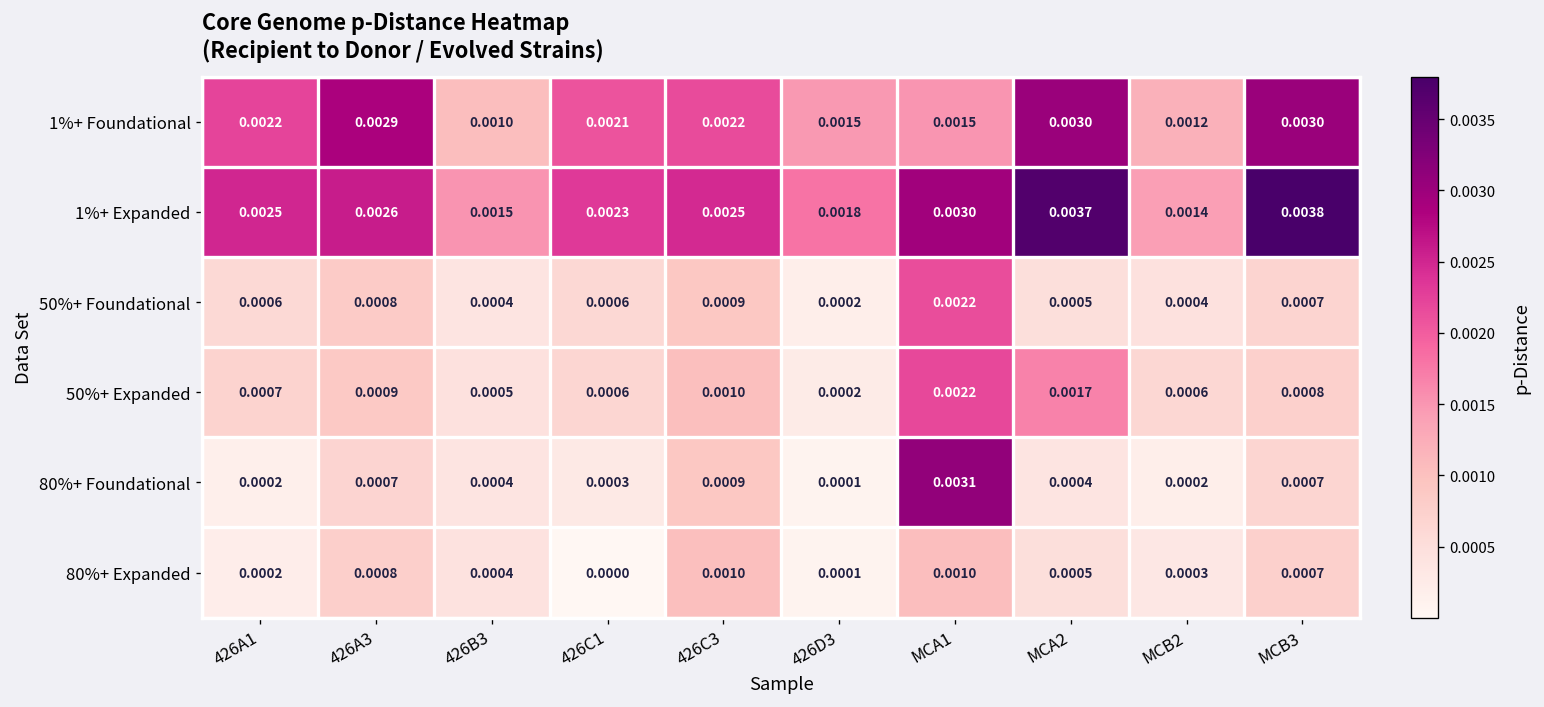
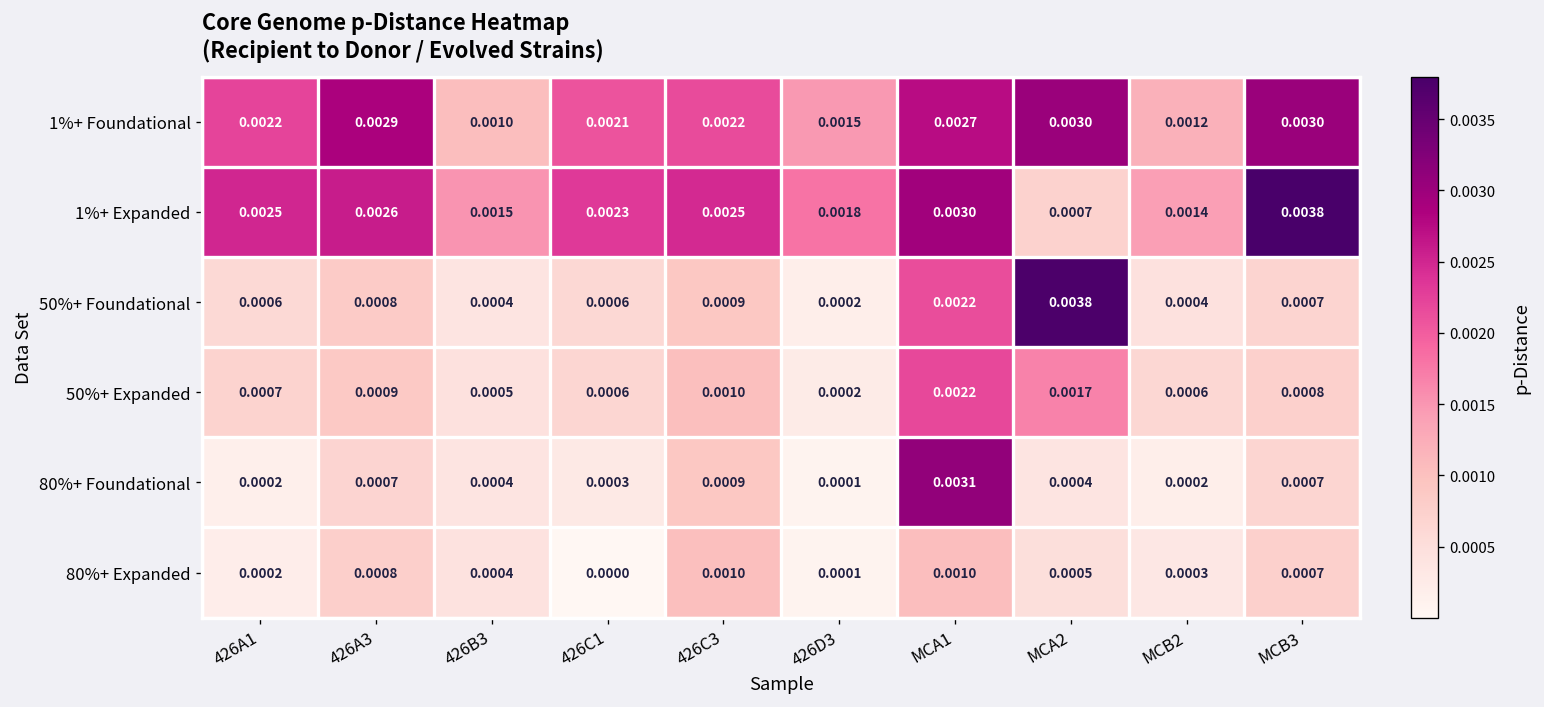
1%+ Foundational, MCA1: 0.0015 -> 0.0027
1%+ Expanded, MCA2: 0.0037 -> 0.0007
50%+ Foundational, MCA2: 0.0005 -> 0.0038
